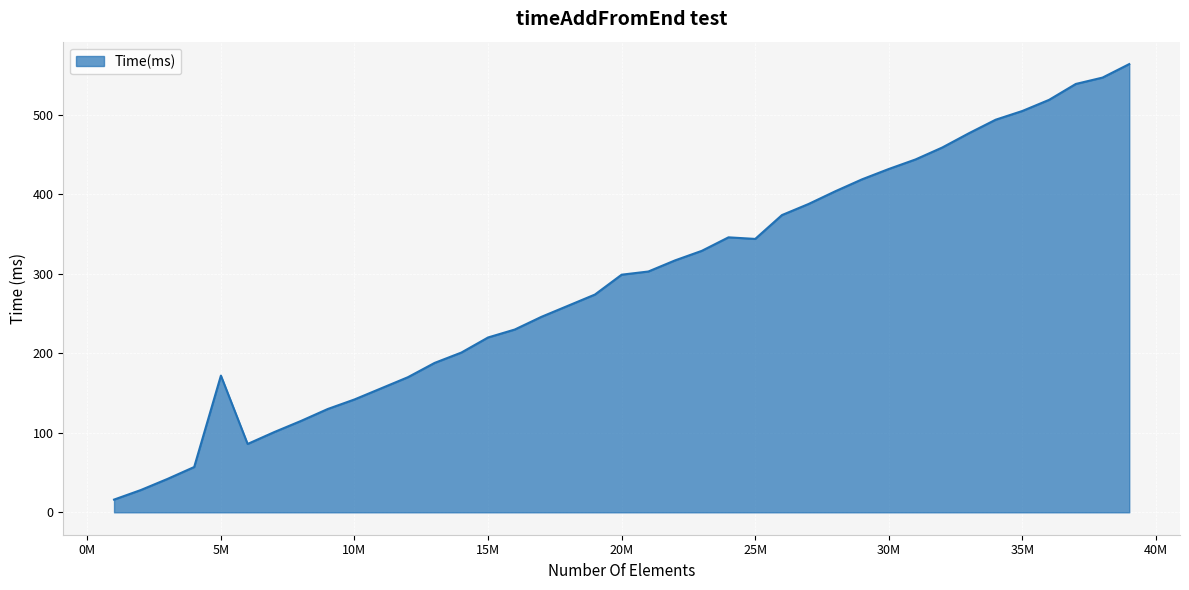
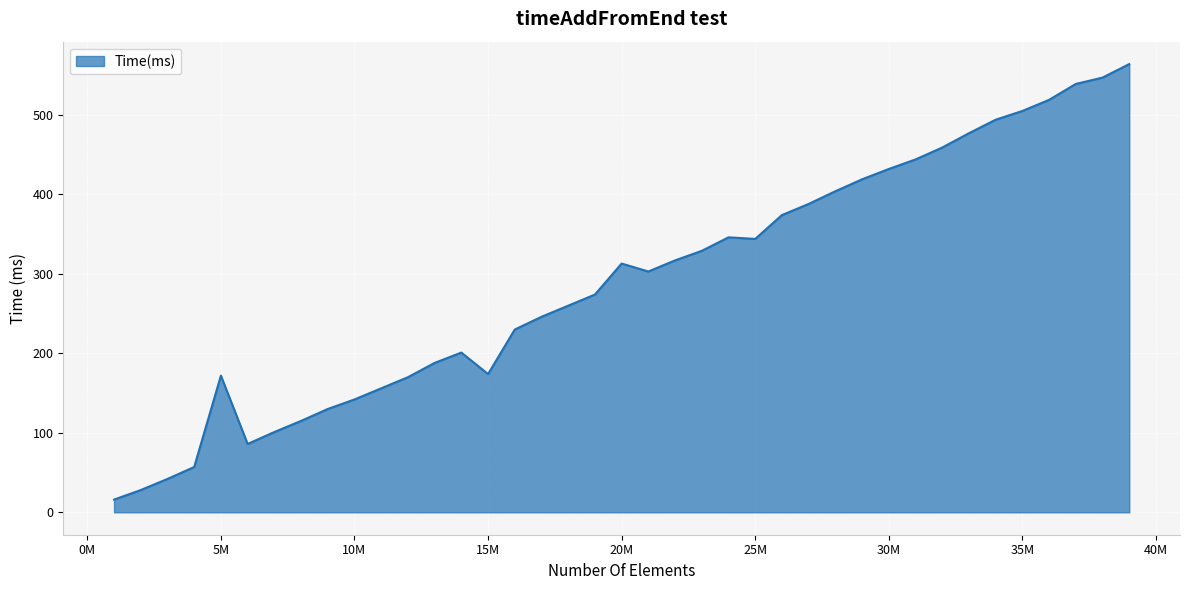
15M: 220 -> 170
20M: 300 -> 310
